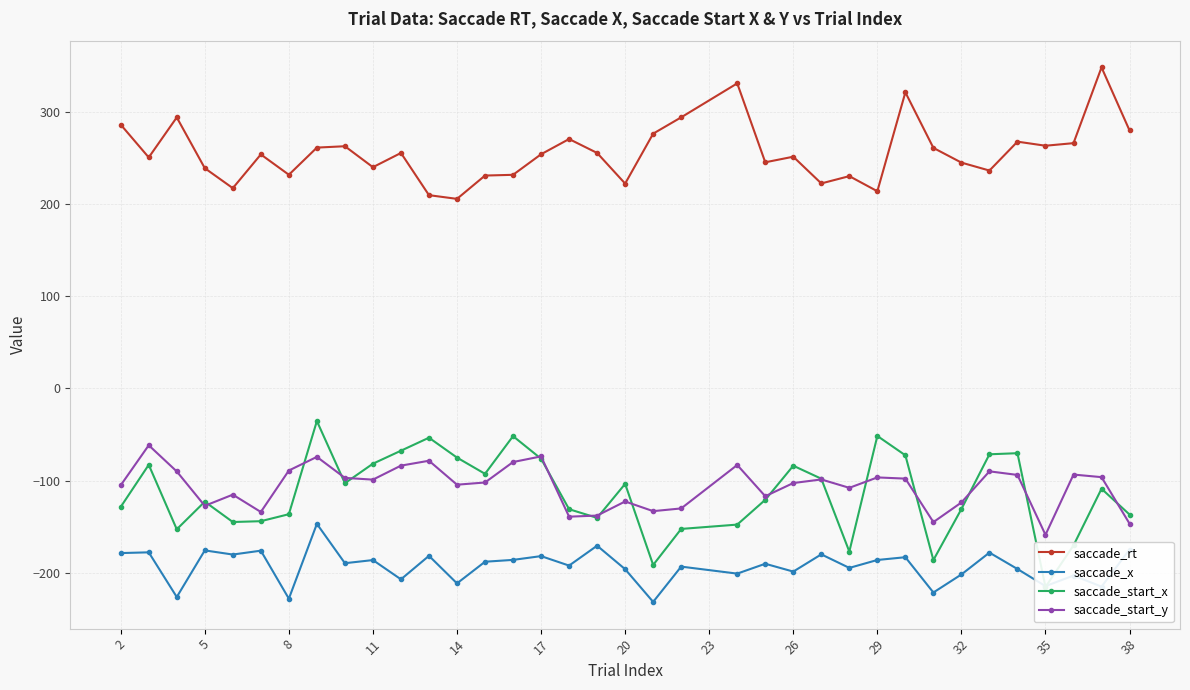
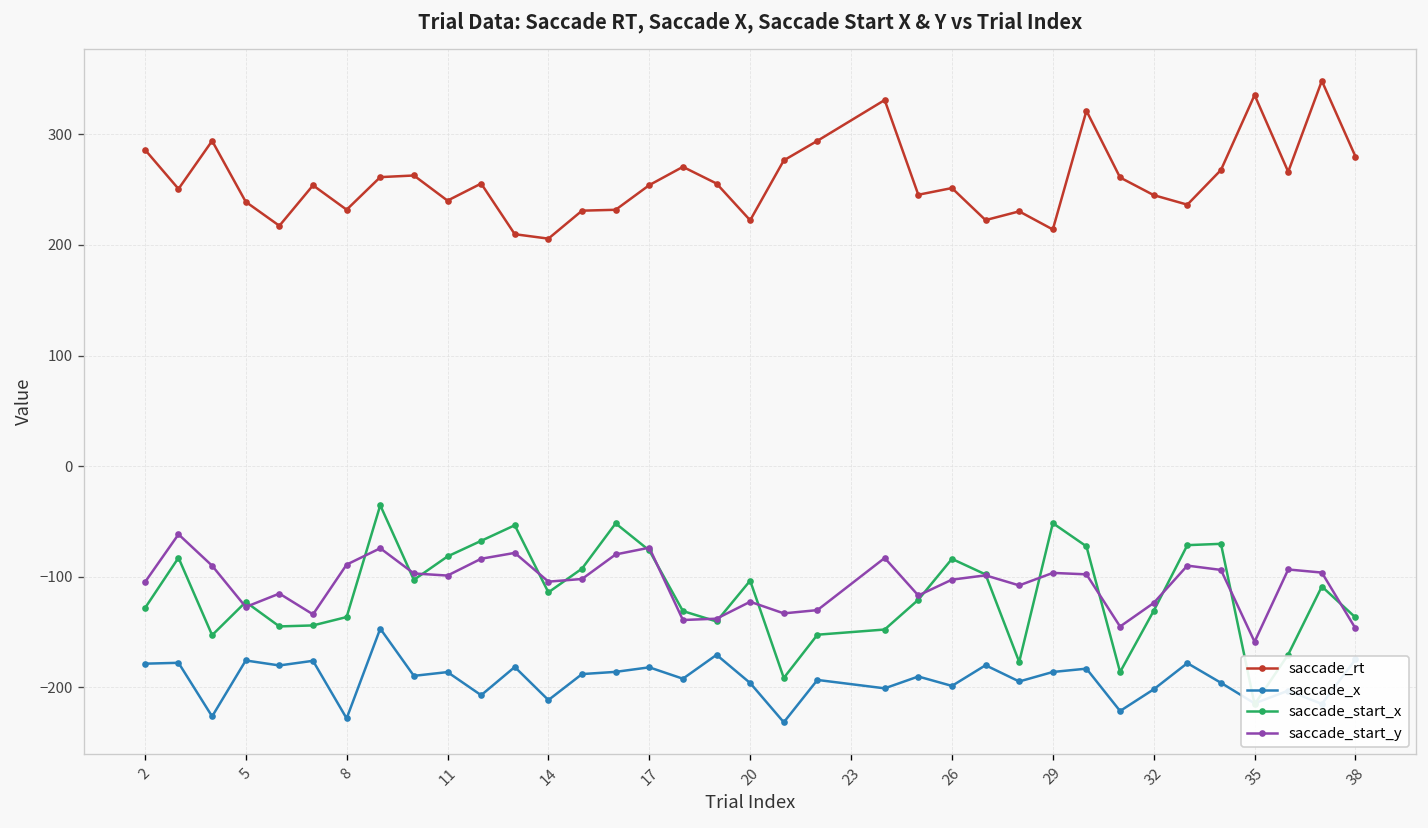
saccade_start_x, 14: -80 -> -110
saccade_rt, 35: 260 -> 340
